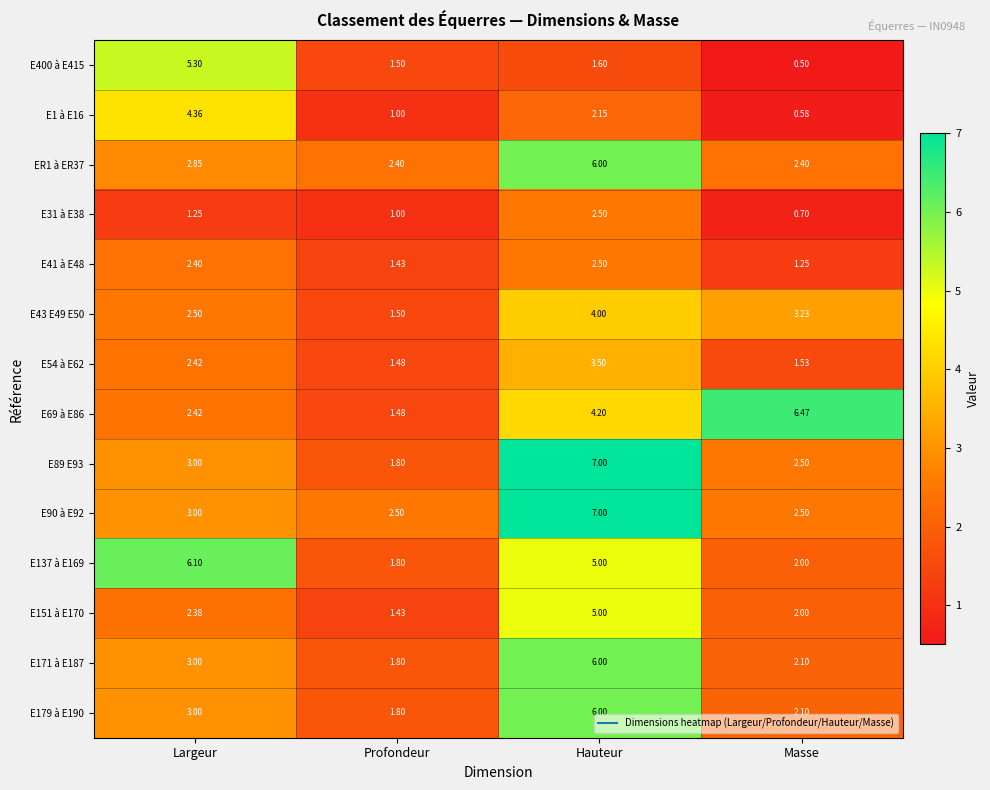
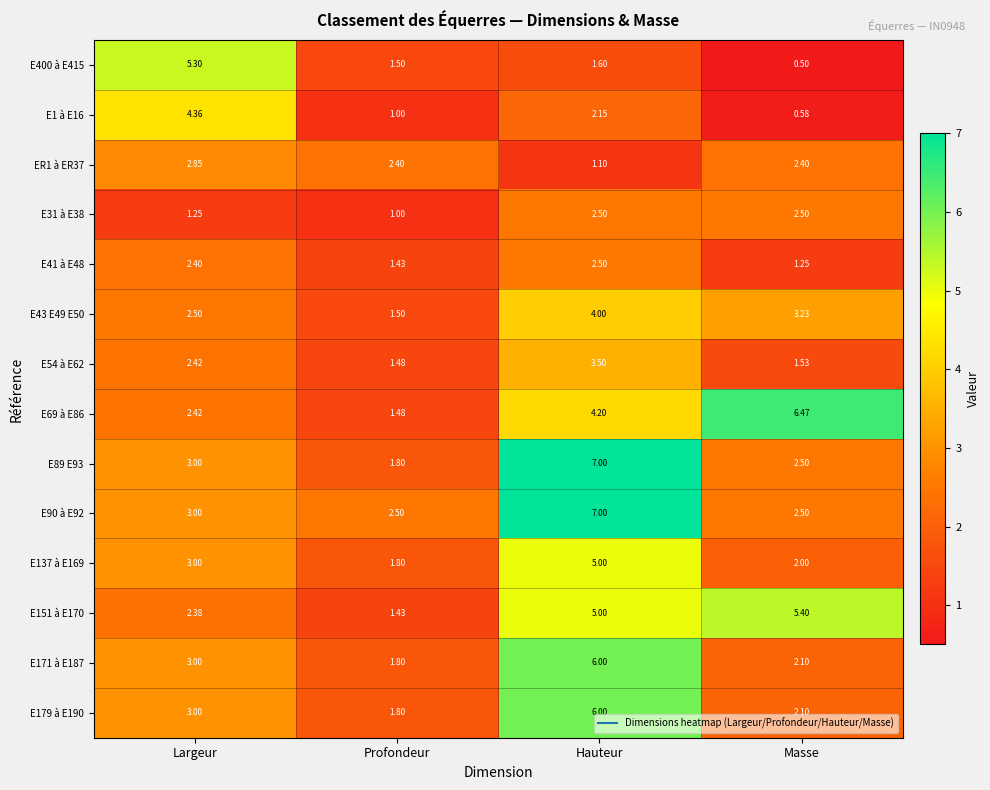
ER1 à ER37, Hauteur: 6.00 -> 1.10
E31 à E38, Masse: 0.70 -> 2.50
E137 à E169, Largeur: 6.10 -> 3.00
E151 à E170, Masse: 2.00 -> 5.40
